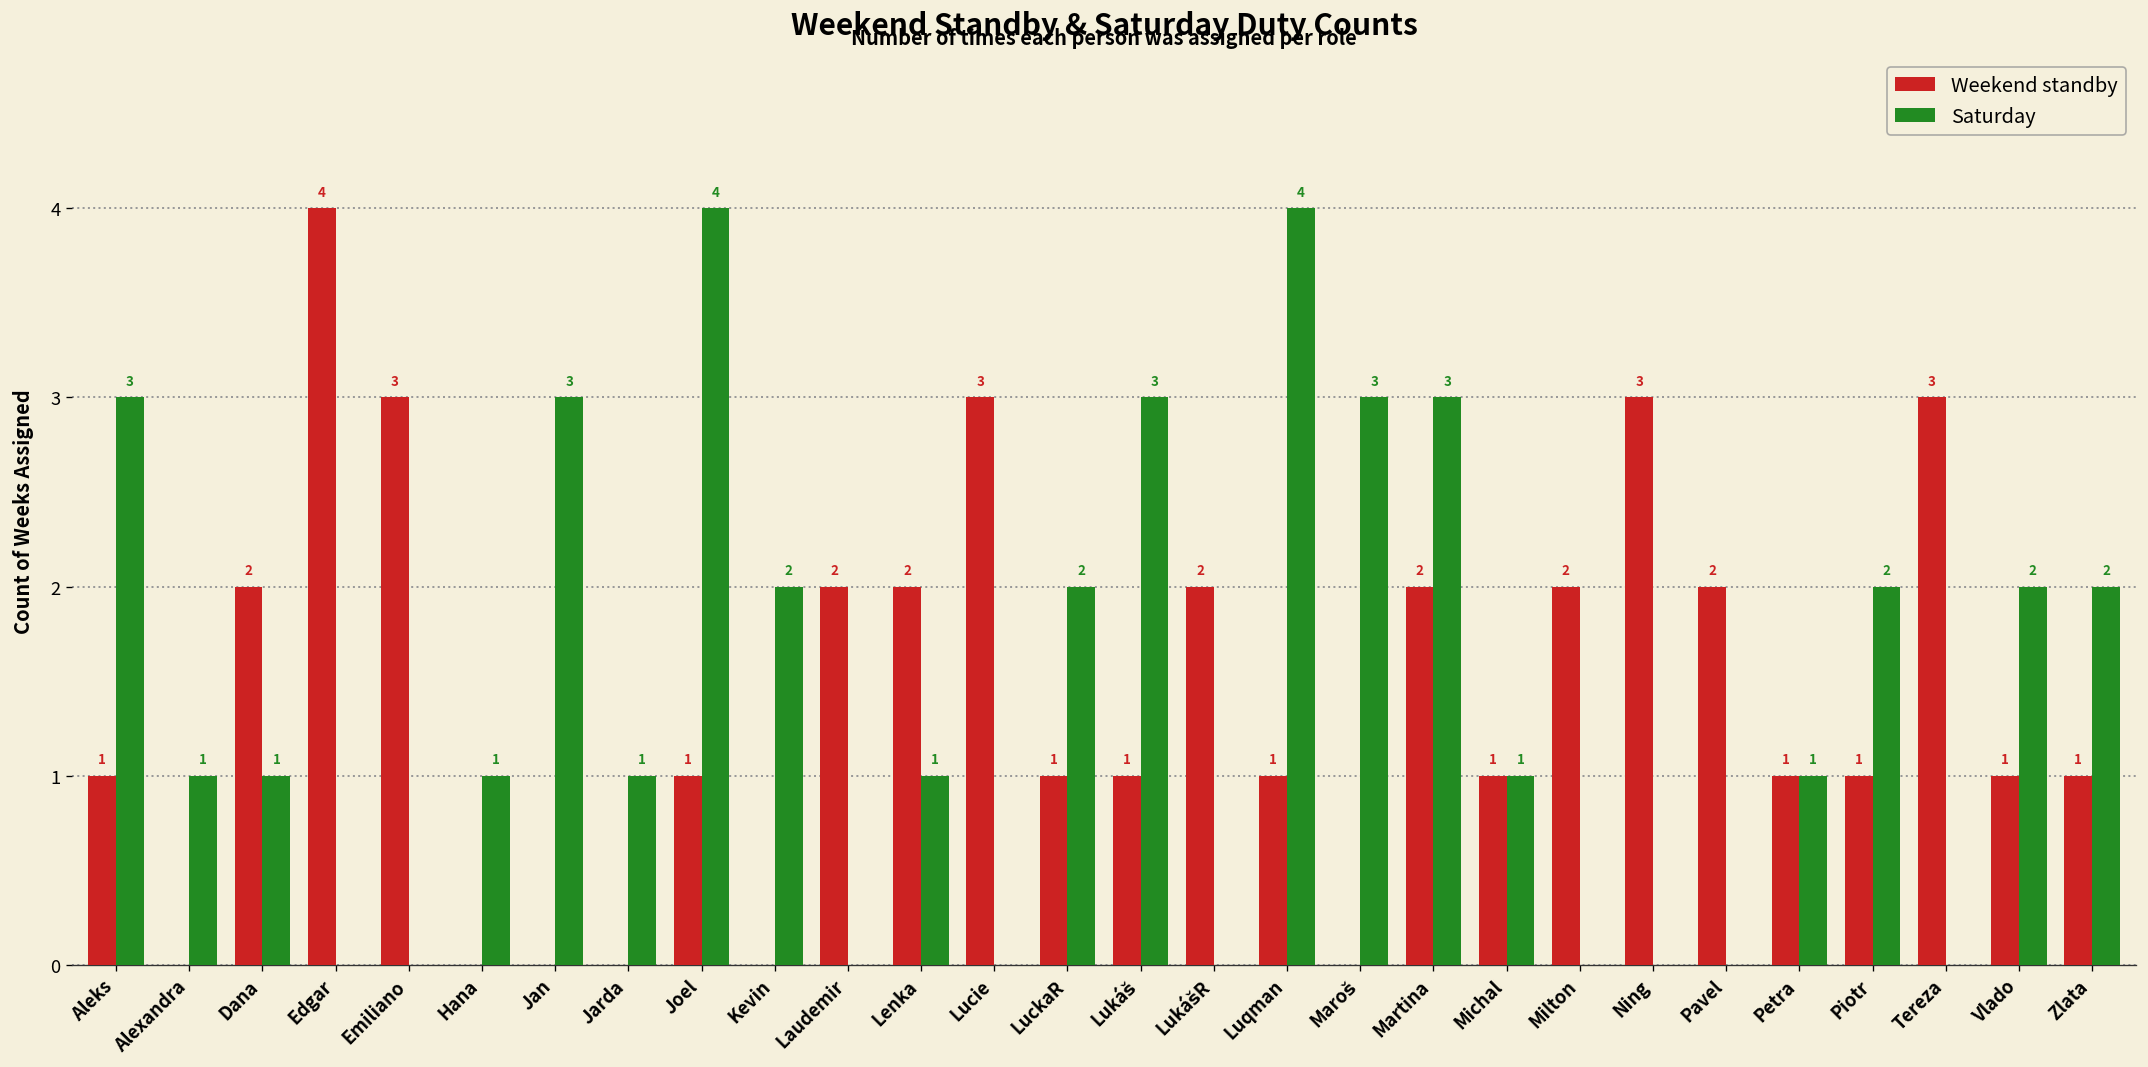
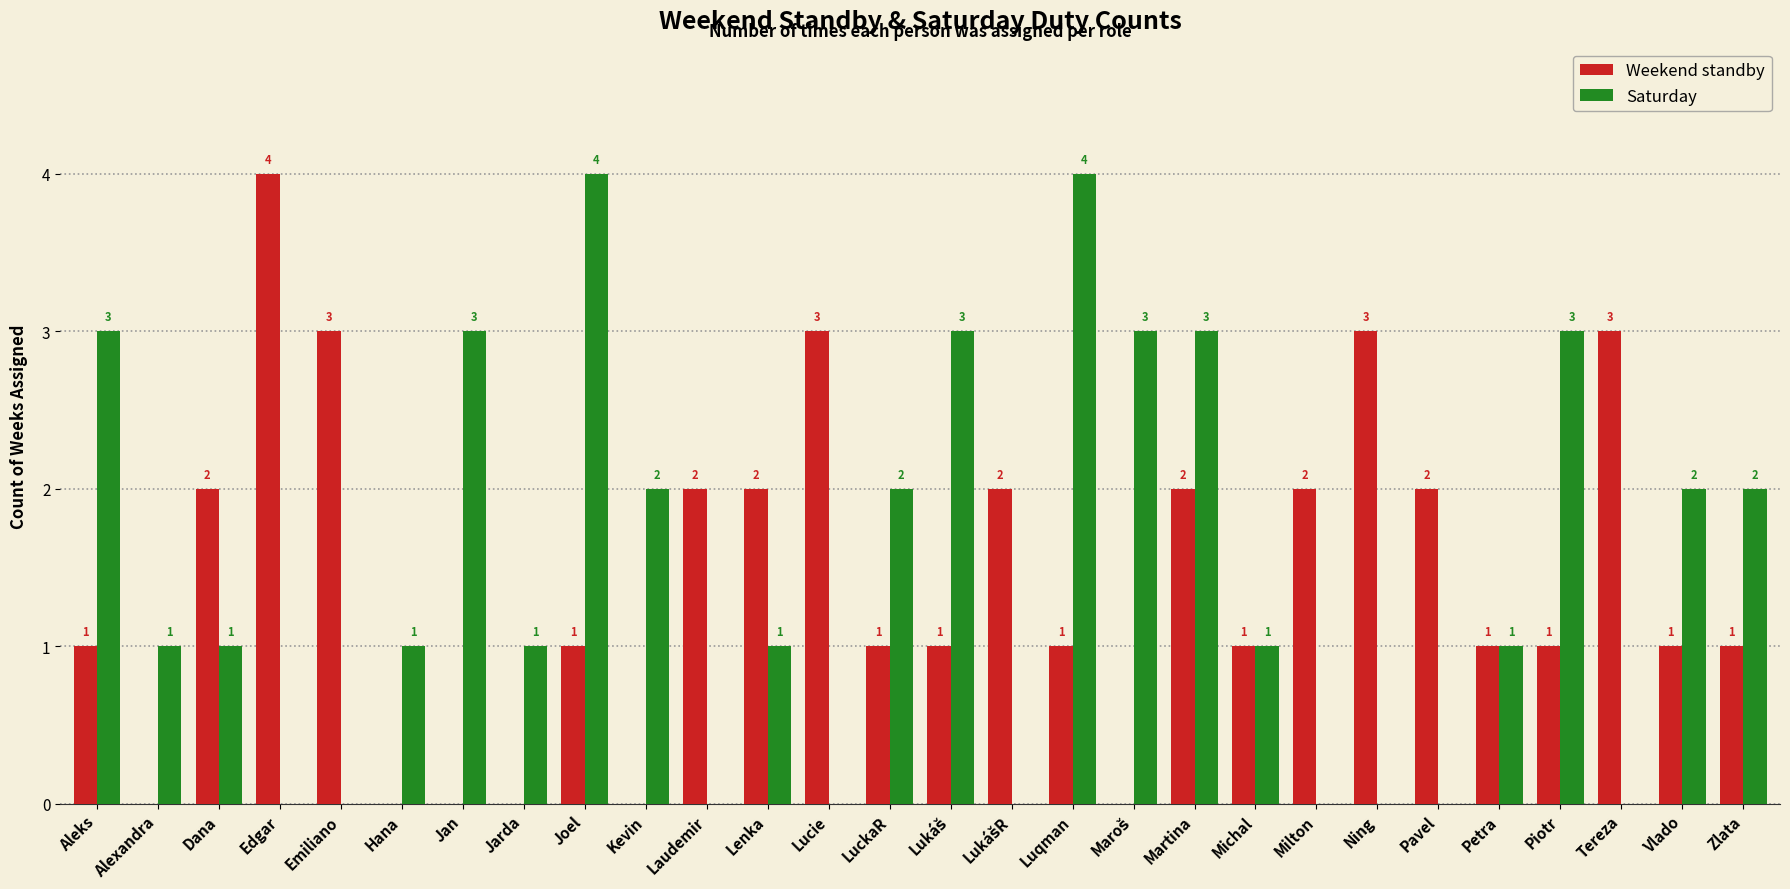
Saturday, Piotr: 2 -> 3
